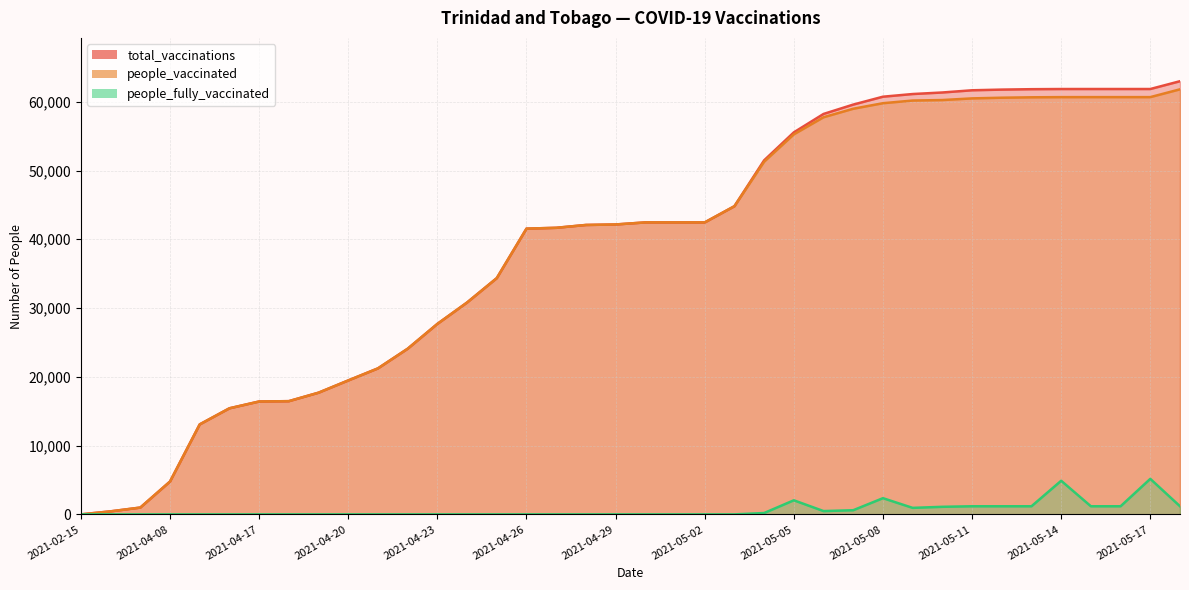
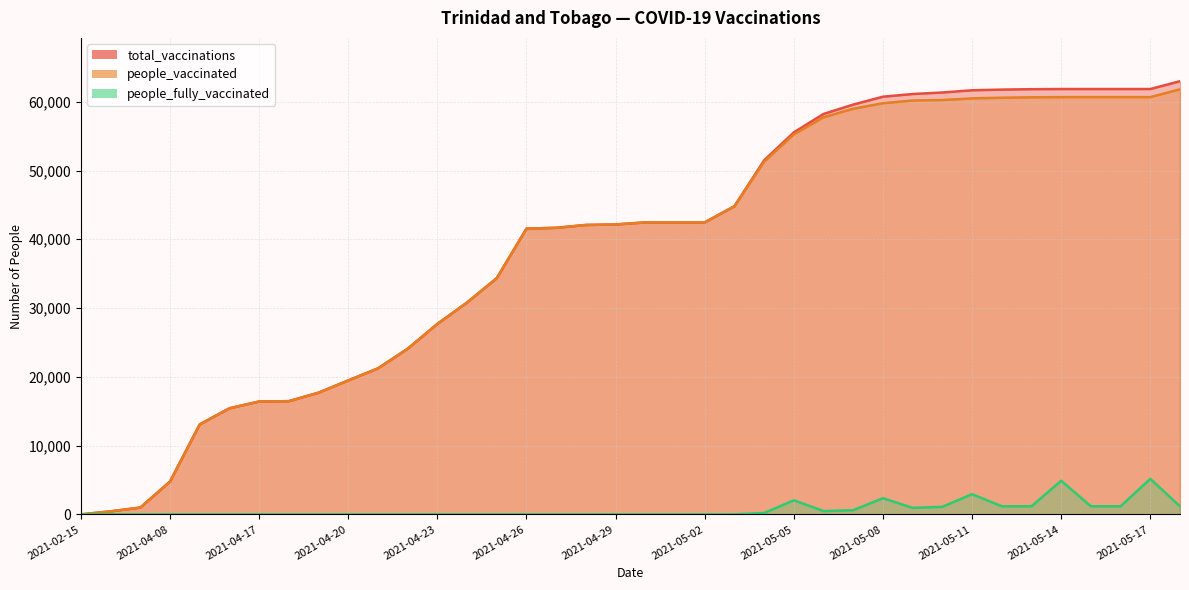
people_fully_vaccinated, 2021-05-11: 1,000 -> 3,000
